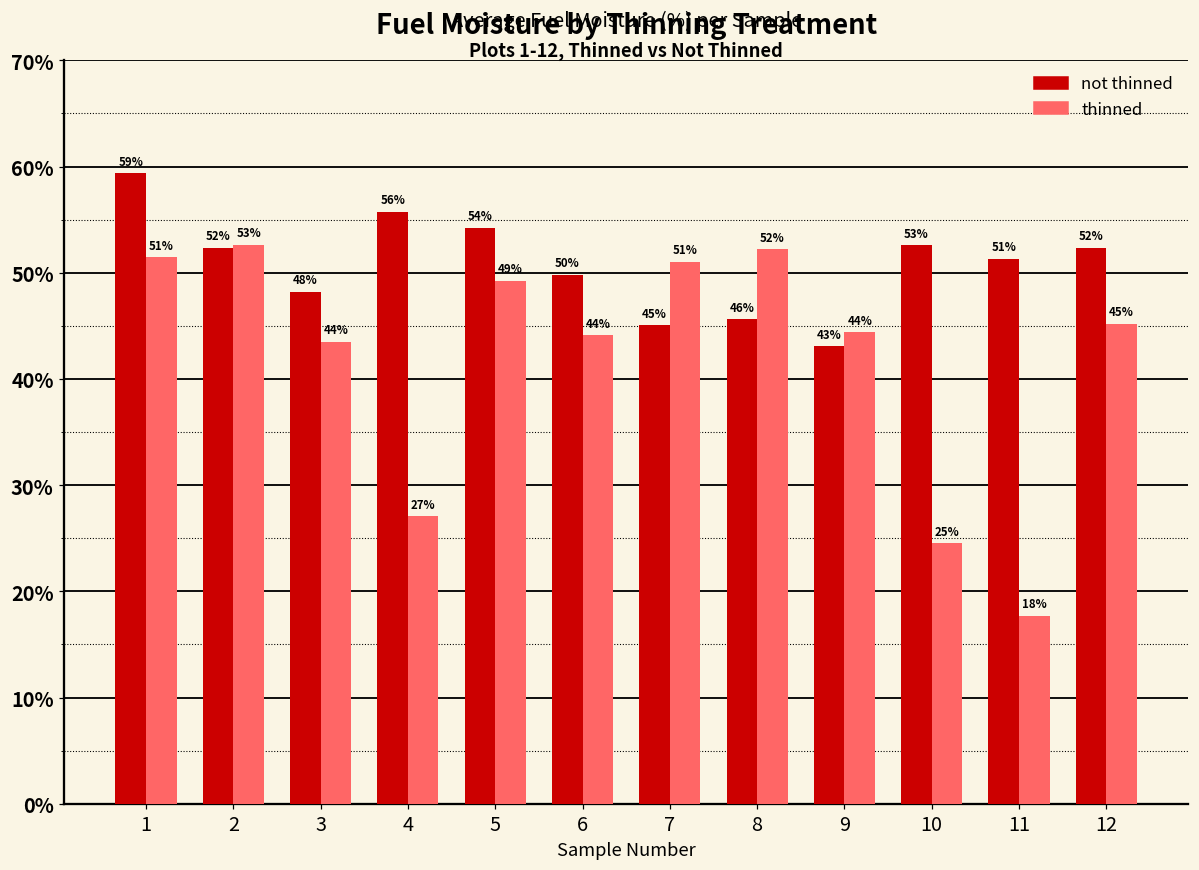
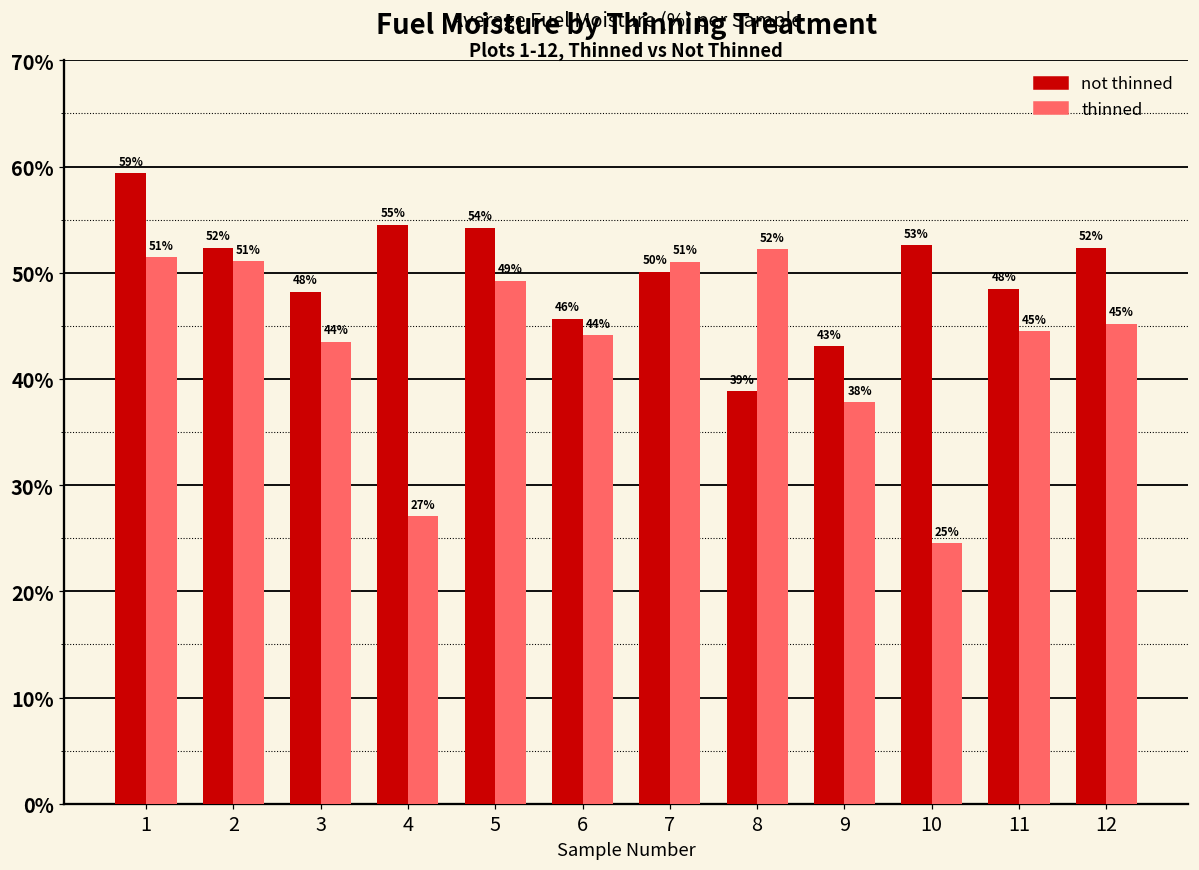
thinned, 2: 53% -> 51%
not thinned, 4: 56% -> 55%
not thinned, 6: 50% -> 46%
not thinned, 7: 45% -> 50%
not thinned, 8: 46% -> 39%
thinned, 9: 44% -> 38%
not thinned, 11: 51% -> 48%
thinned, 11: 18% -> 45%
